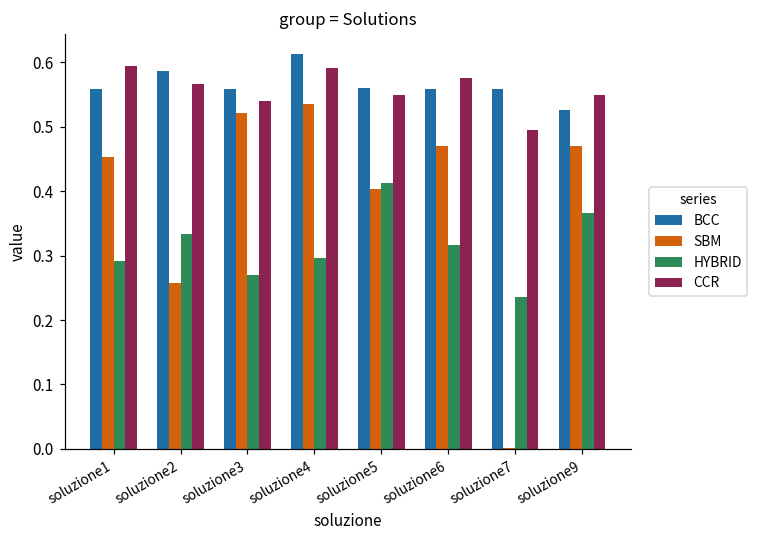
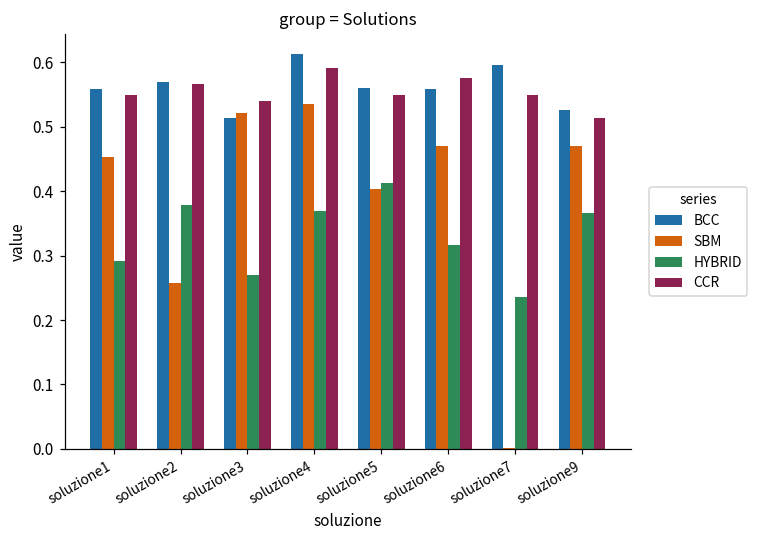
CCR, soluzione1: 0.59 -> 0.55
BCC, soluzione2: 0.59 -> 0.57
HYBRID, soluzione2: 0.33 -> 0.38
BCC, soluzione3: 0.56 -> 0.51
HYBRID, soluzione4: 0.30 -> 0.37
BCC, soluzione7: 0.56 -> 0.60
CCR, soluzione7: 0.50 -> 0.55
CCR, soluzione9: 0.55 -> 0.51
